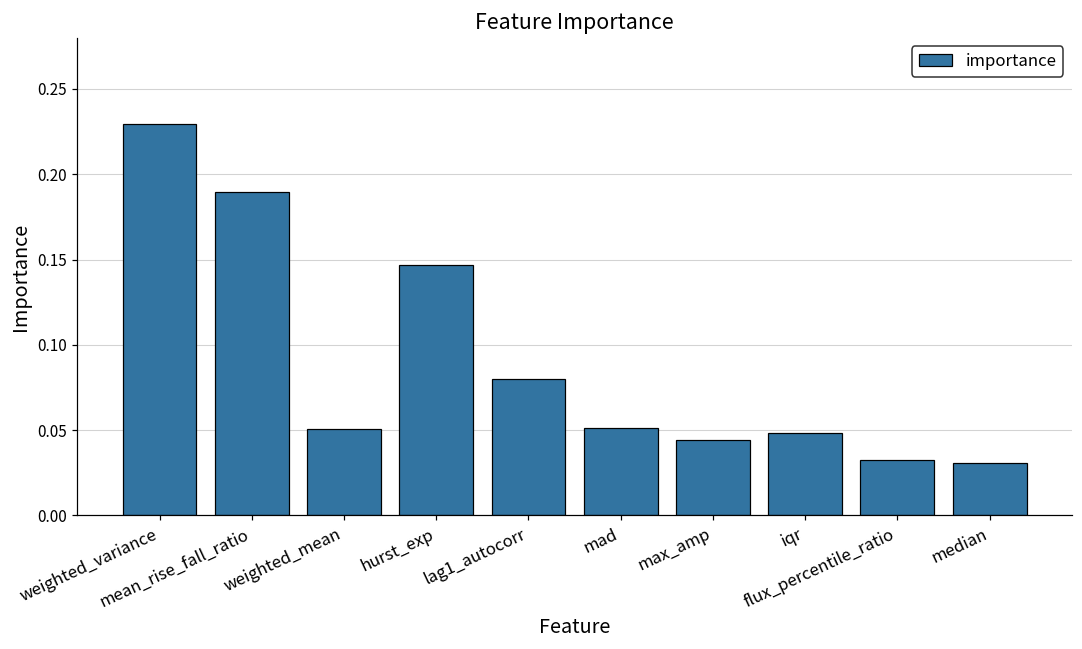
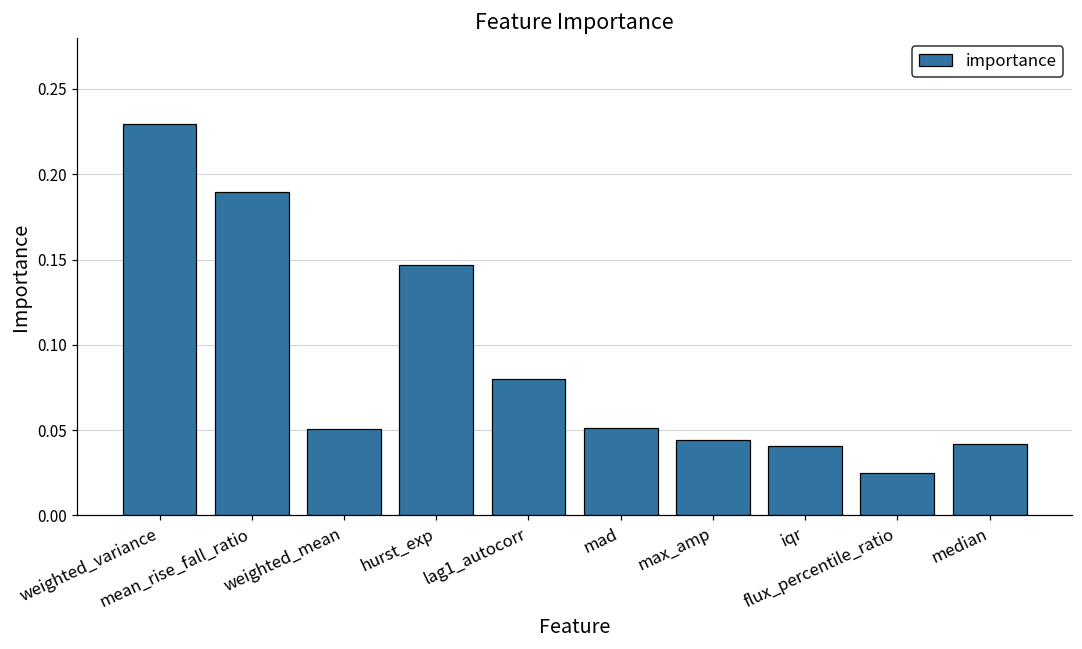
iqr: 0.048 -> 0.040
flux_percentile_ratio: 0.033 -> 0.025
median: 0.031 -> 0.042
